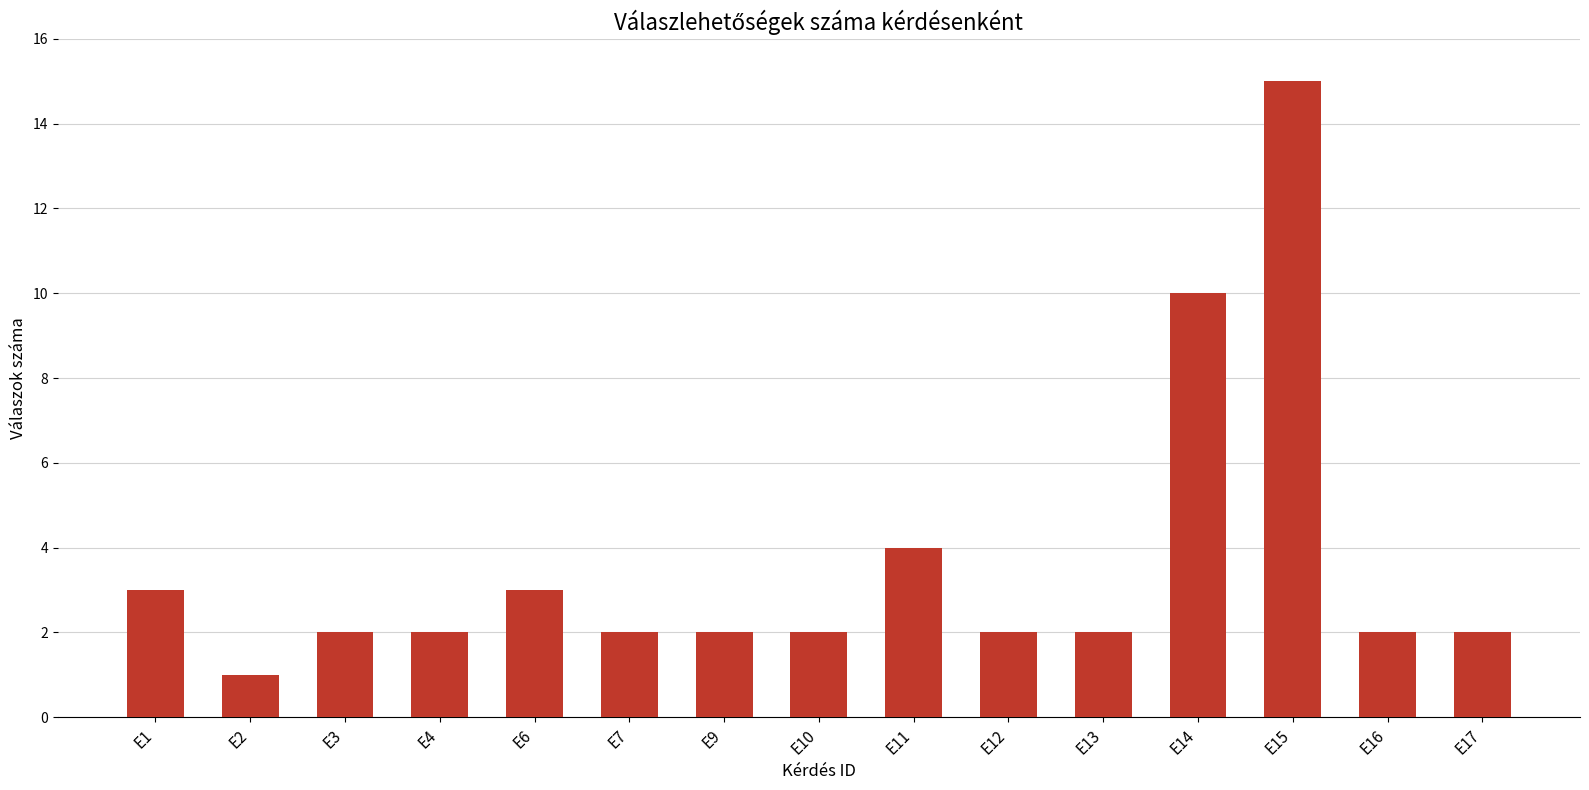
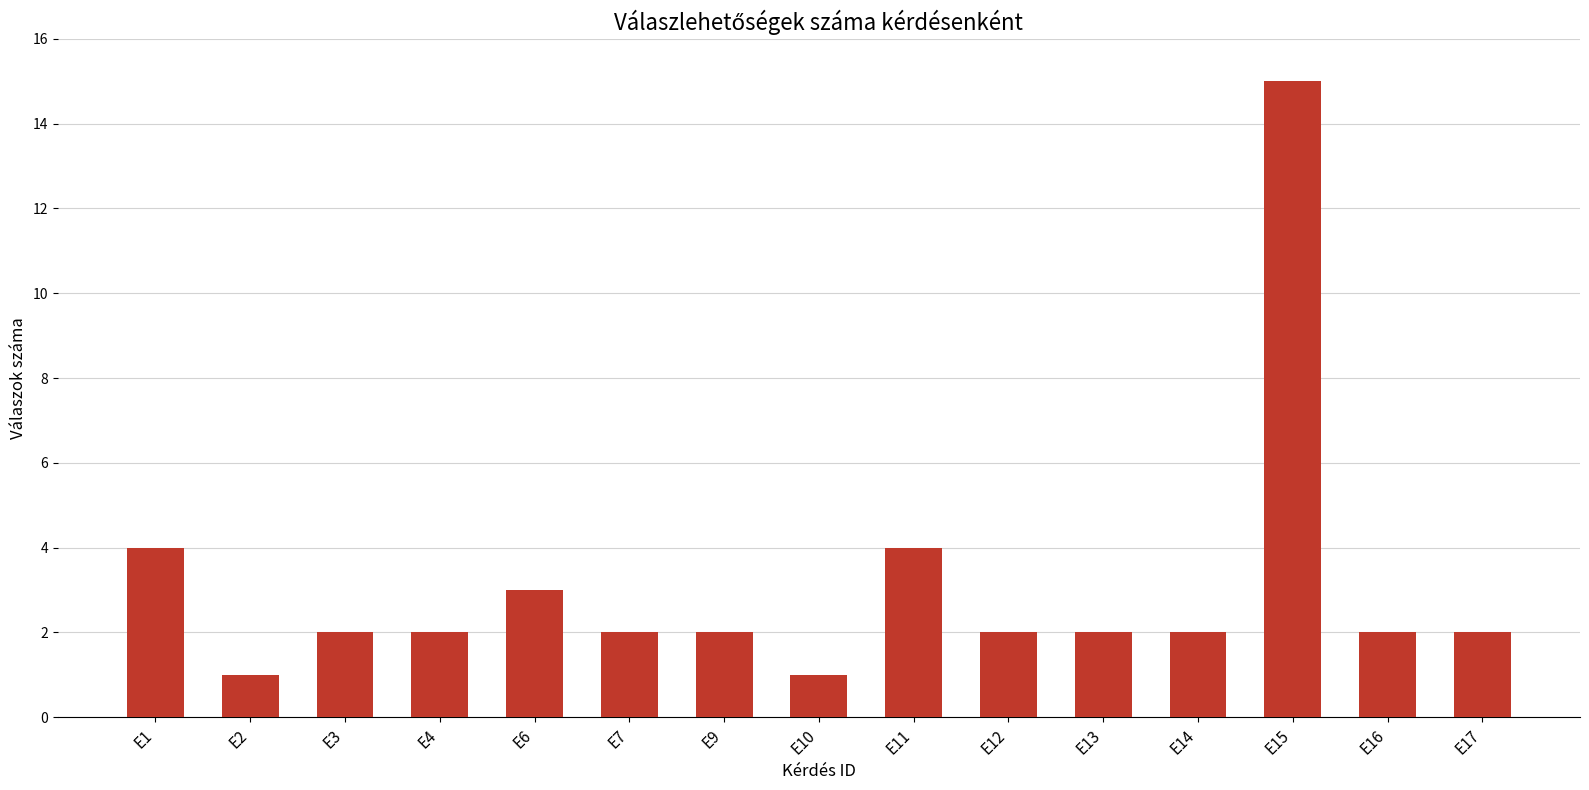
E1: 3 -> 4
E10: 2 -> 1
E14: 10 -> 2
